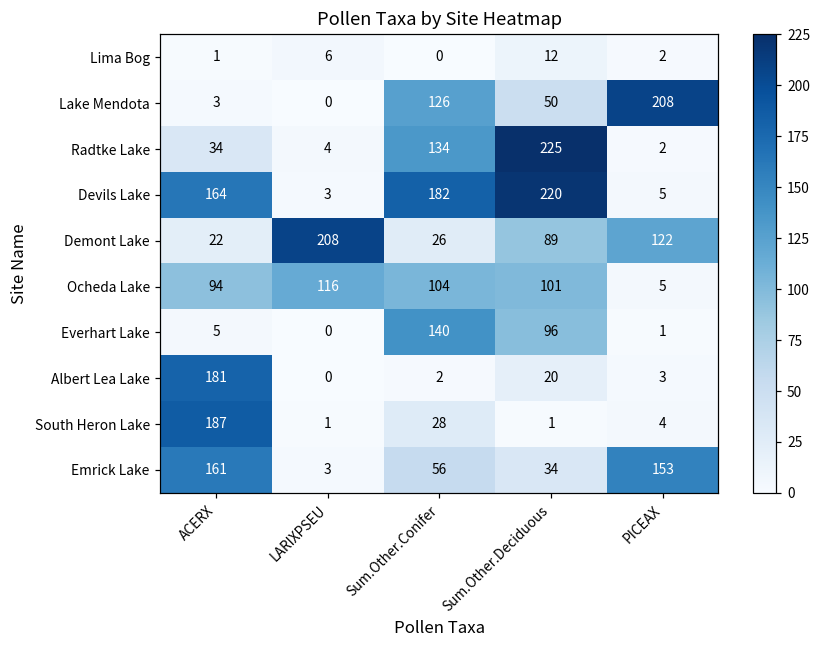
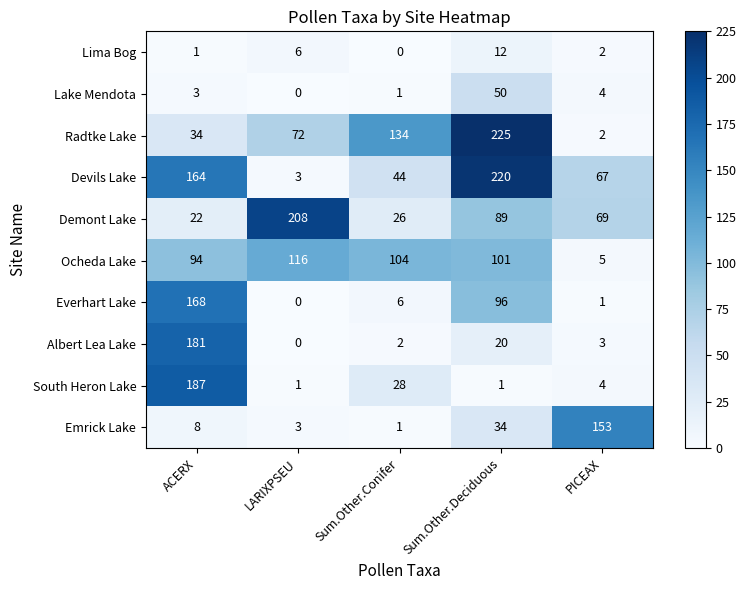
Lake Mendota, Sum.Other.Conifer: 126 -> 1
Lake Mendota, PICEAX: 208 -> 4
Radtke Lake, LARIXPSEU: 4 -> 72
Devils Lake, Sum.Other.Conifer: 182 -> 44
Devils Lake, PICEAX: 5 -> 67
Demont Lake, PICEAX: 122 -> 69
Everhart Lake, ACERX: 5 -> 168
Everhart Lake, Sum.Other.Conifer: 140 -> 6
Emrick Lake, ACERX: 161 -> 8
Emrick Lake, Sum.Other.Conifer: 56 -> 1
